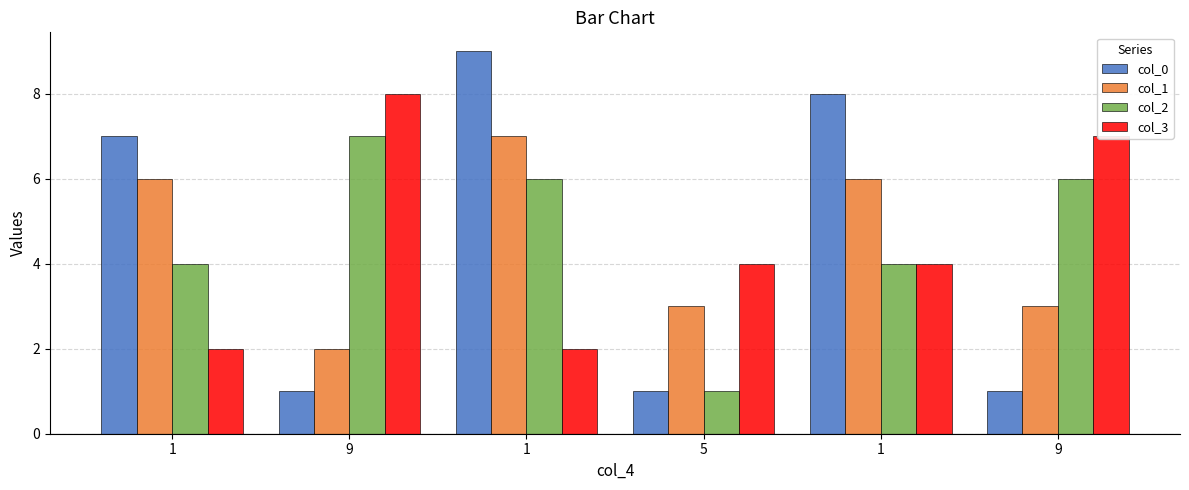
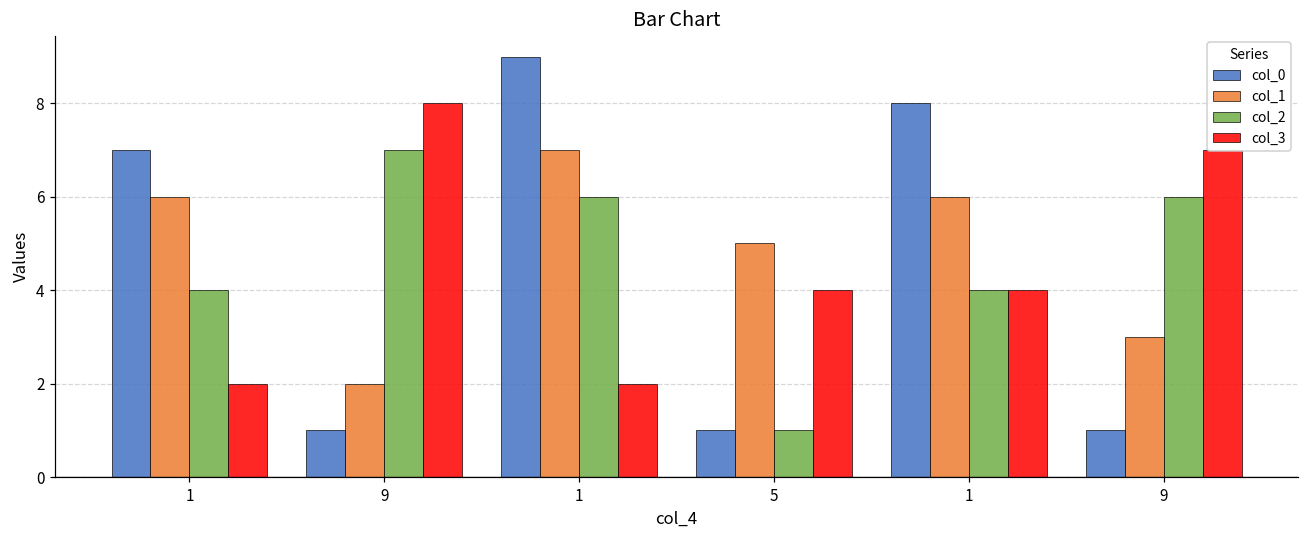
col_1, 5: 3 -> 5
